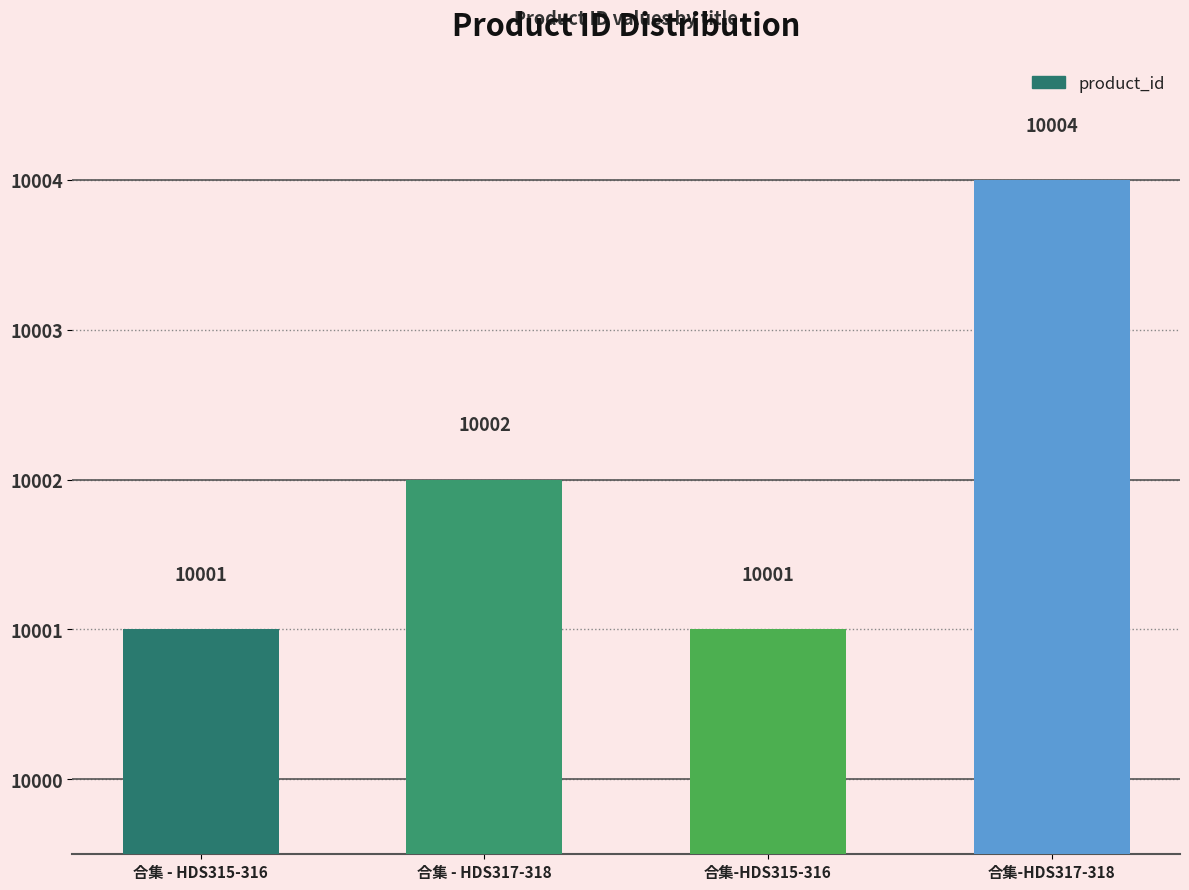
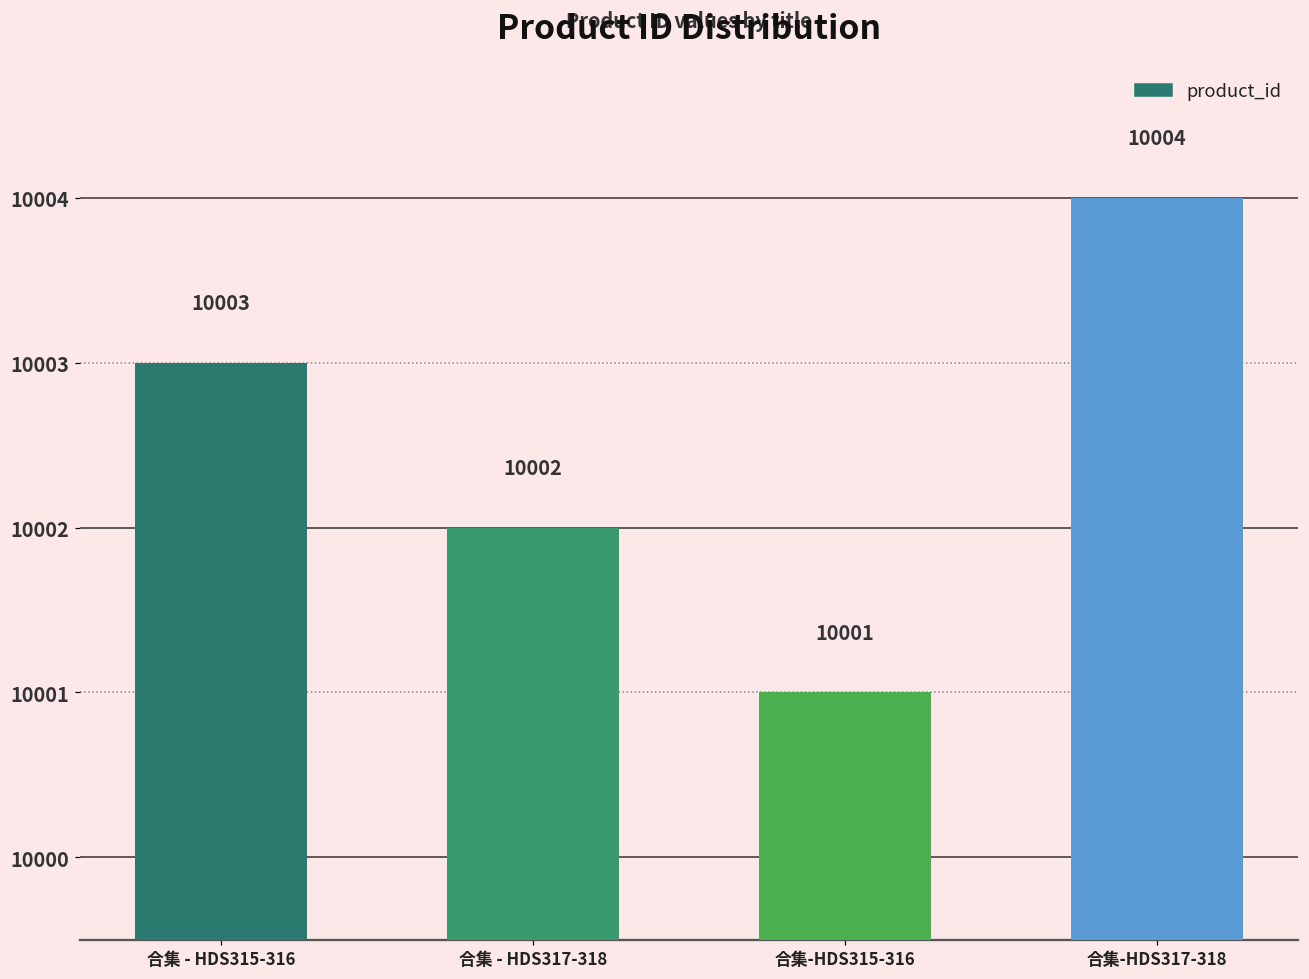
合集 - HDS315-316: 10001 -> 10003
